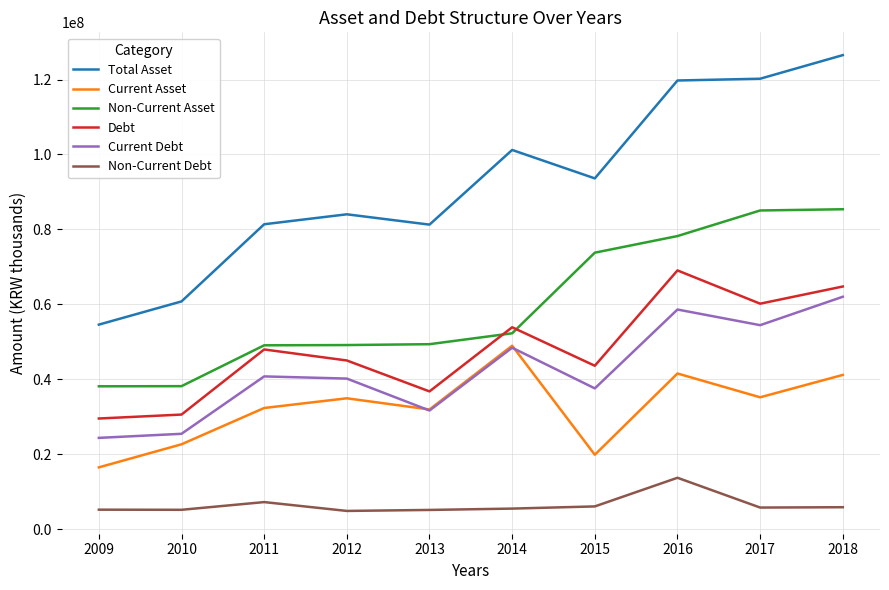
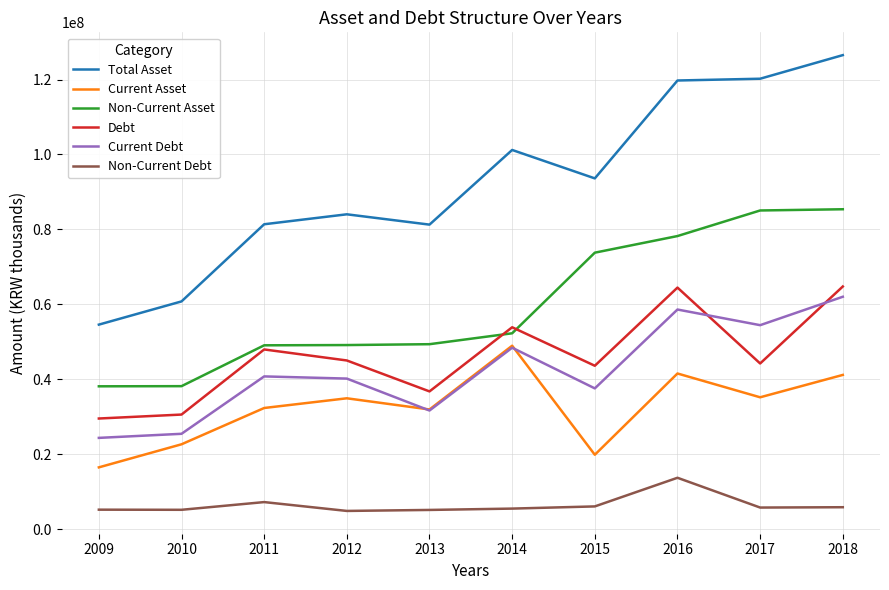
Debt, 2016: 69000000 -> 64000000
Debt, 2017: 60000000 -> 44000000
